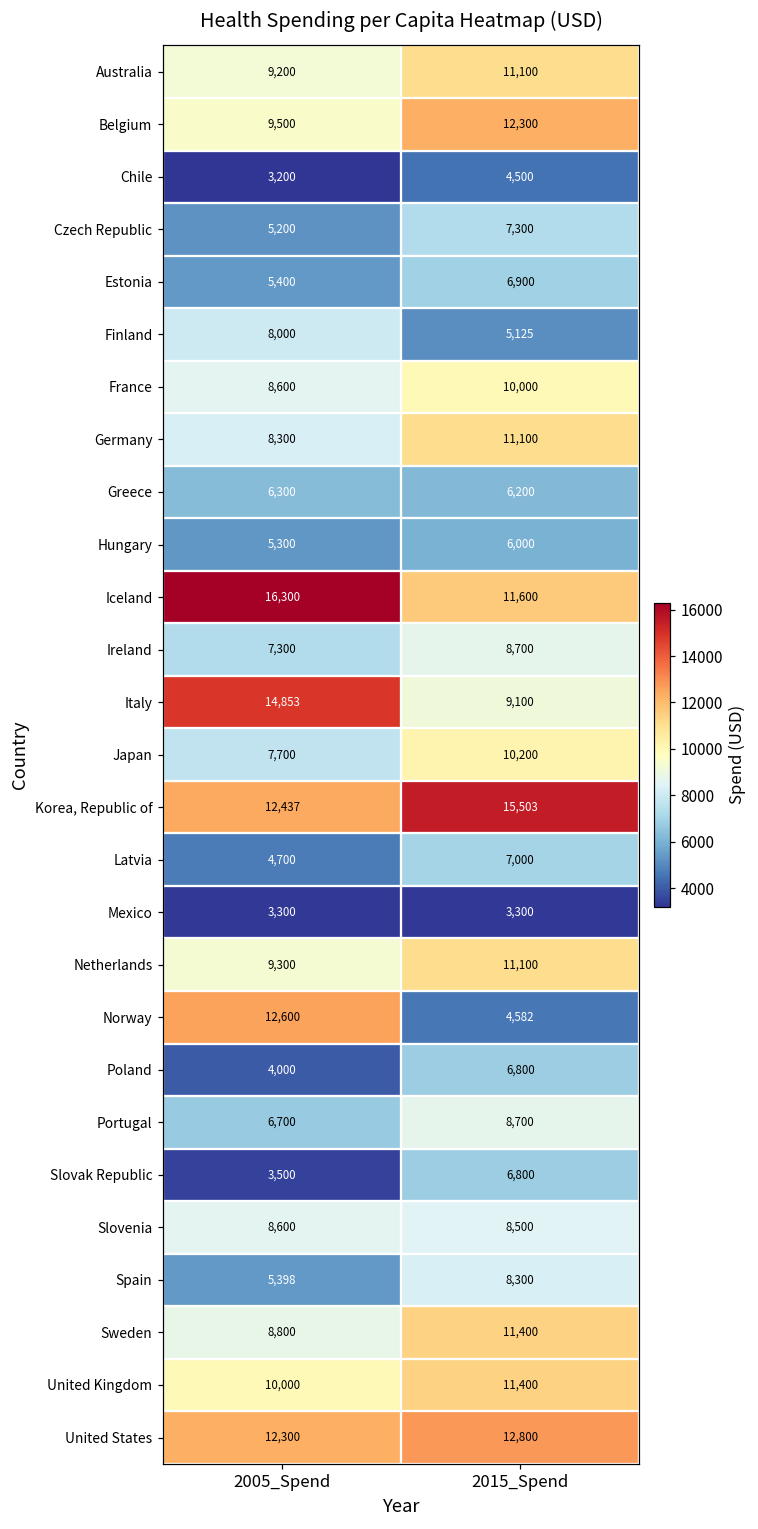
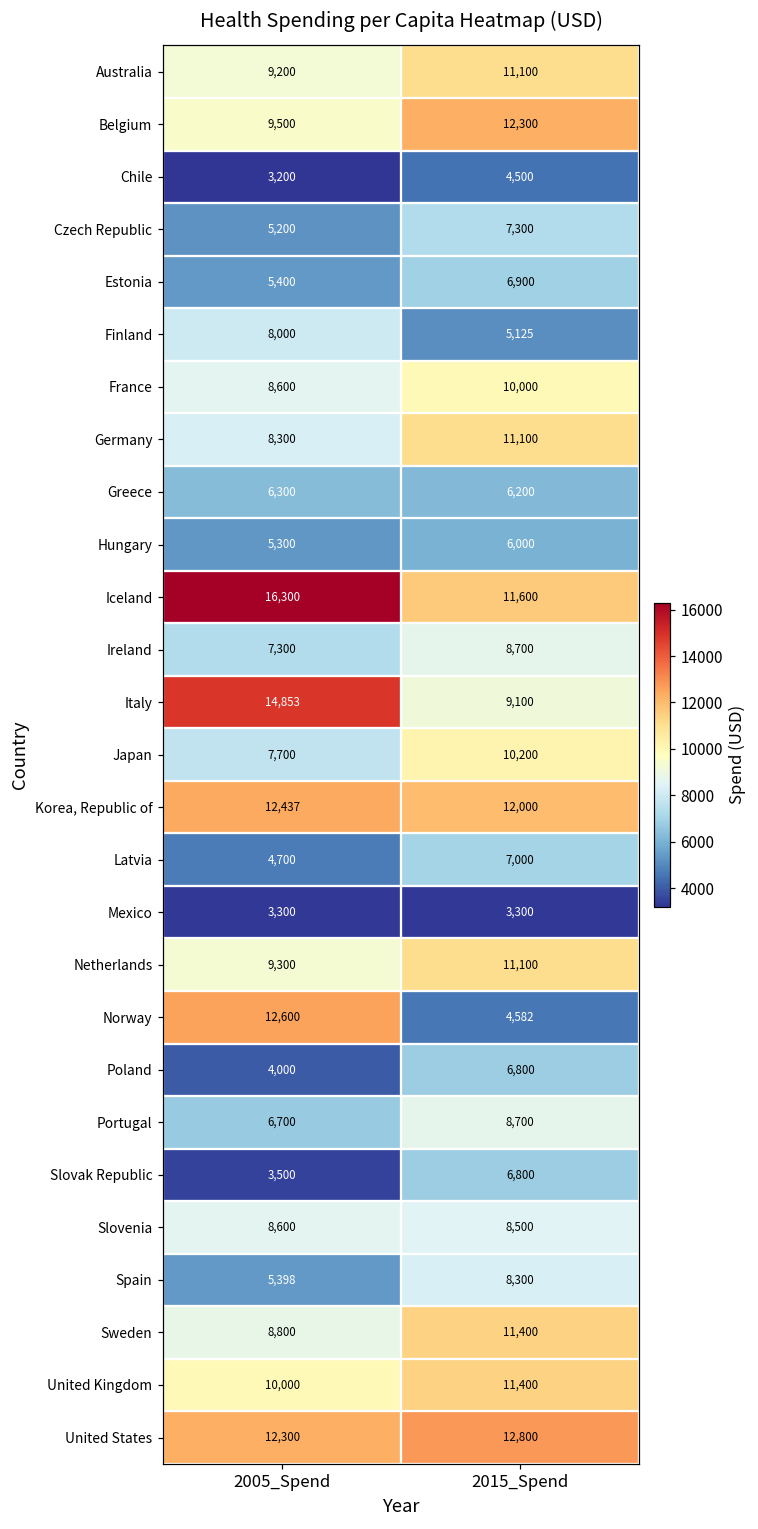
Korea, Republic of, 2015_Spend: 15,503 -> 12,000
